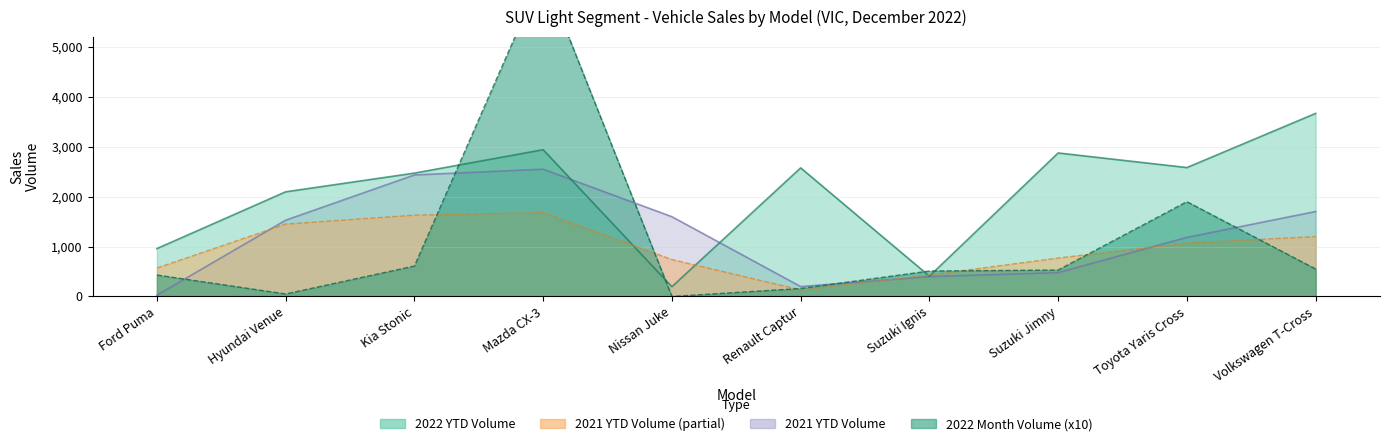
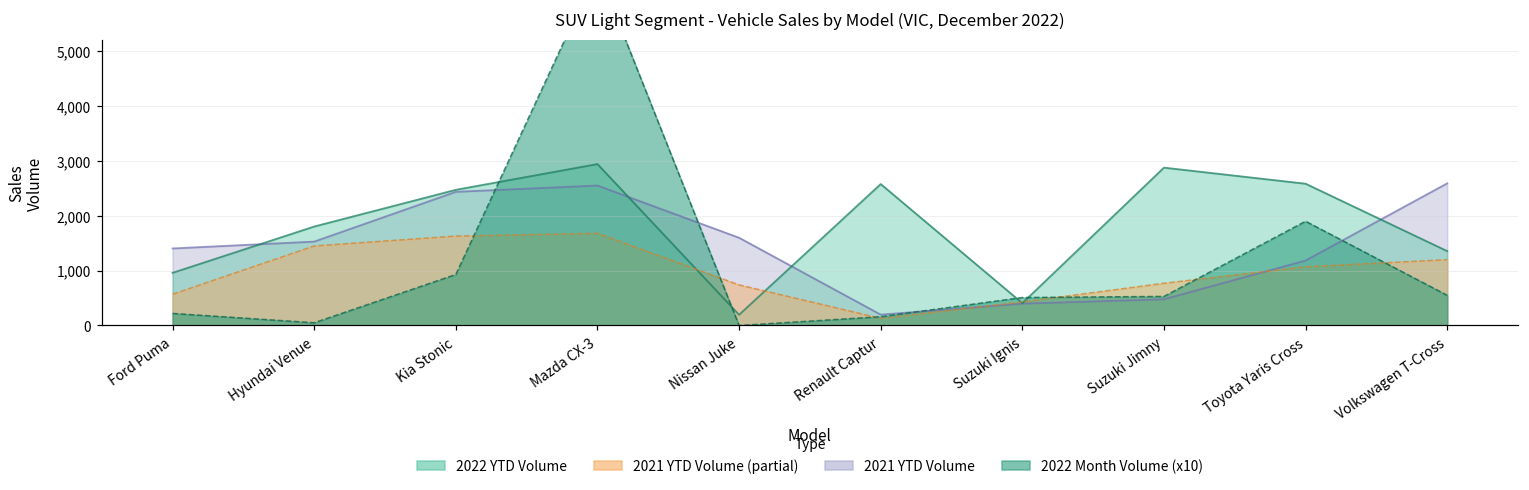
2021 YTD Volume, Ford Puma: 0 -> 1,400
2022 Month Volume (x10), Ford Puma: 400 -> 200
2022 YTD Volume, Hyundai Venue: 2,100 -> 1,800
2022 Month Volume (x10), Kia Stonic: 600 -> 900
2021 YTD Volume, Volkswagen T-Cross: 1,700 -> 2,600
2022 YTD Volume, Volkswagen T-Cross: 3,700 -> 1,400
